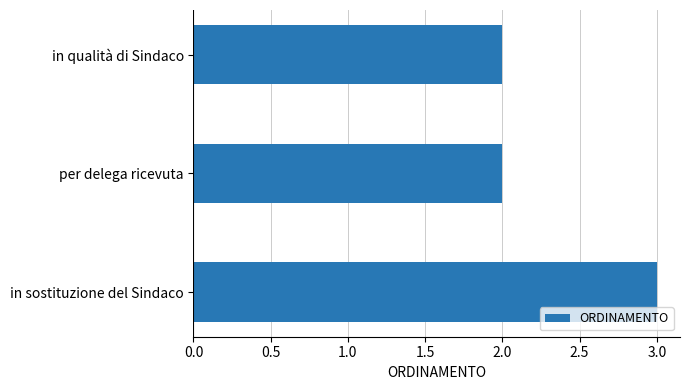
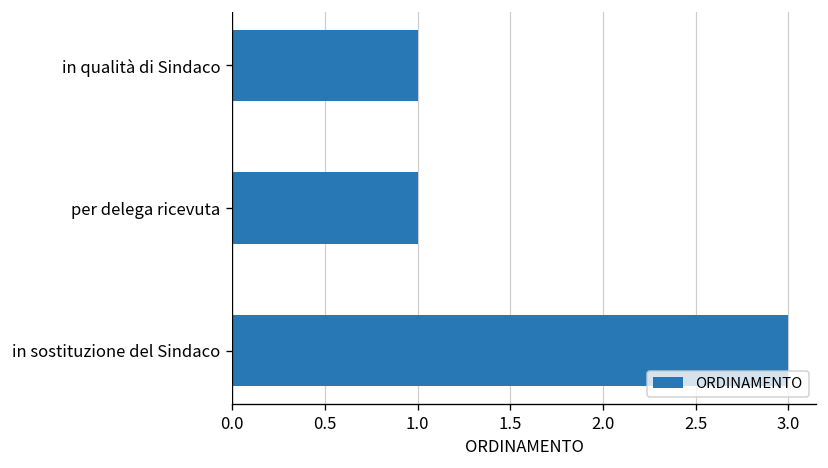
in qualità di Sindaco: 2 -> 1
per delega ricevuta: 2 -> 1
